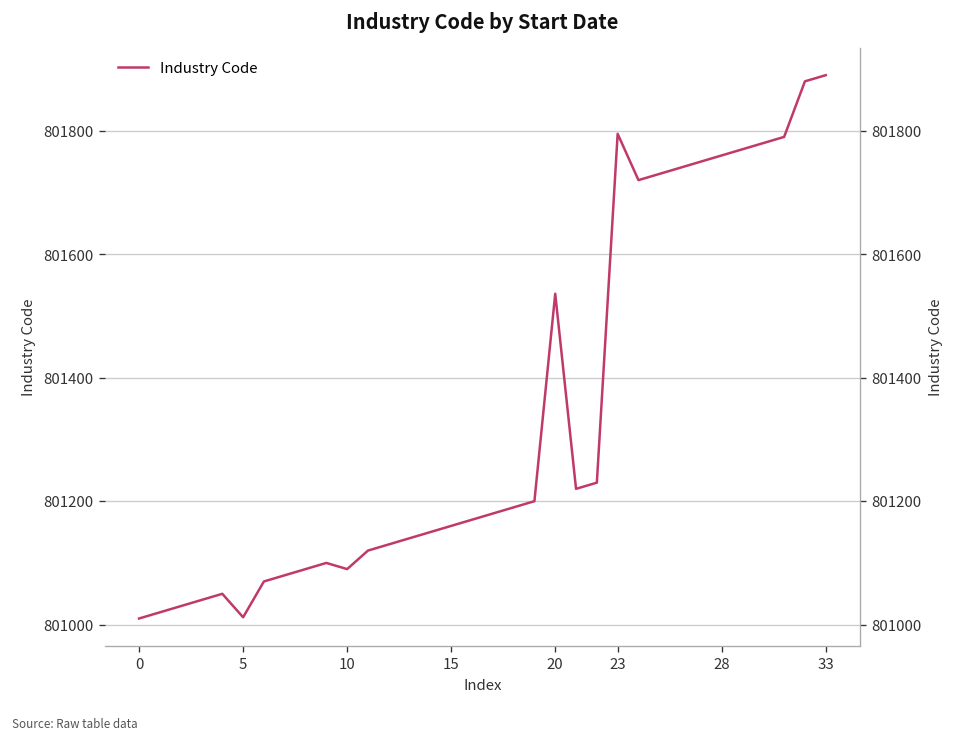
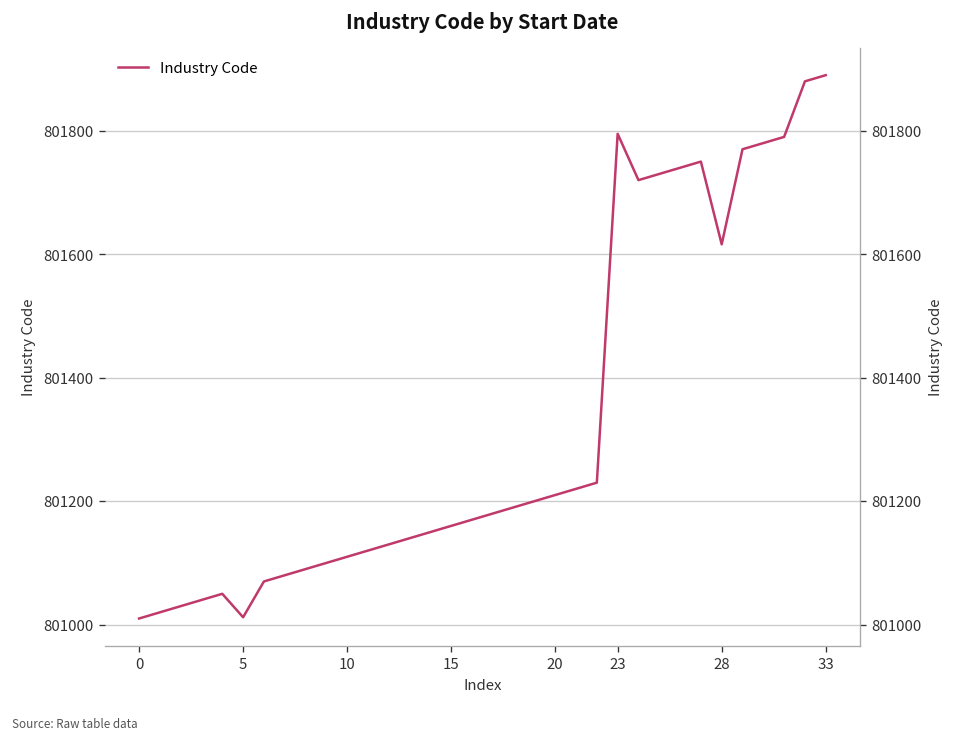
10: 801090 -> 801110
20: 801540 -> 801210
28: 801760 -> 801620
